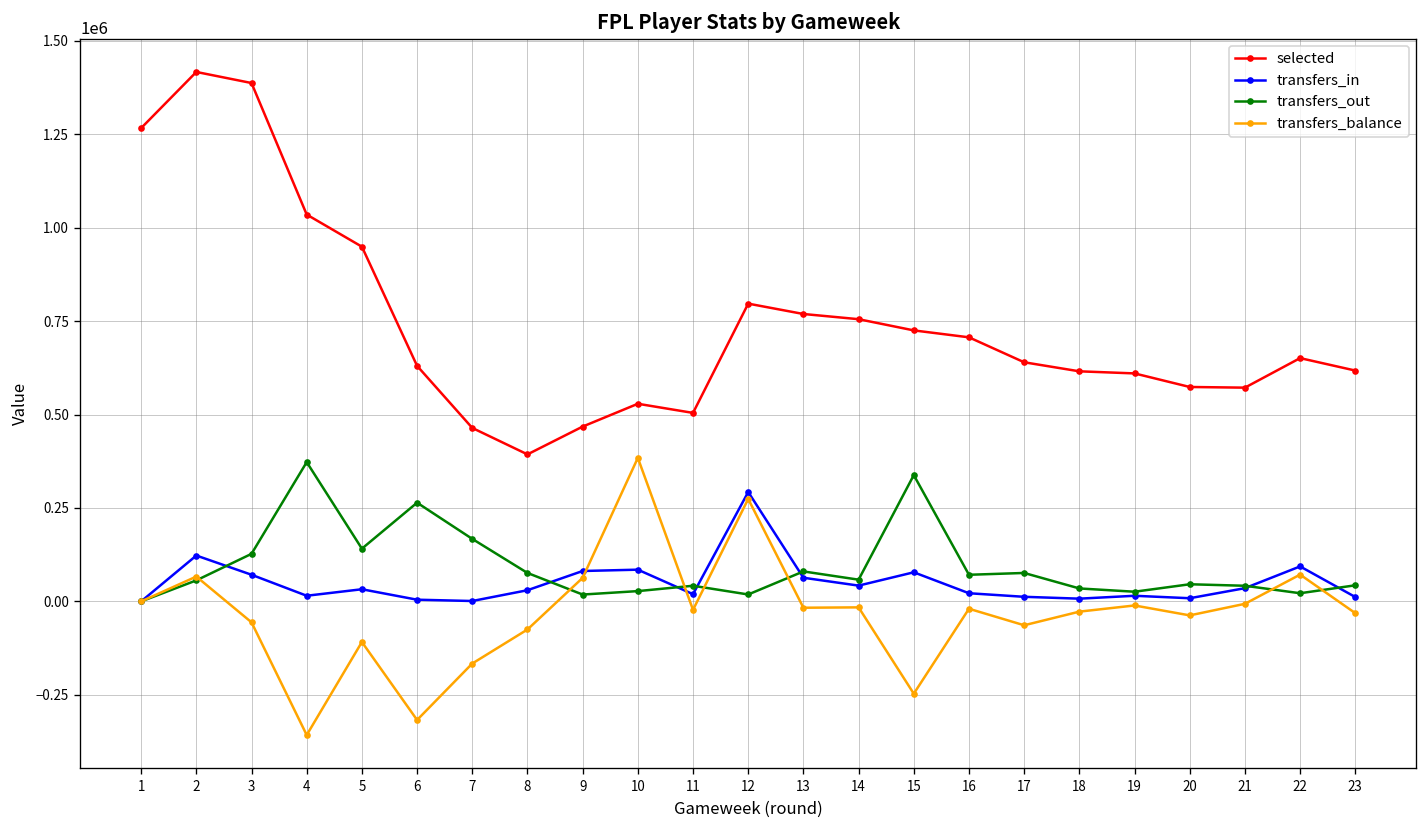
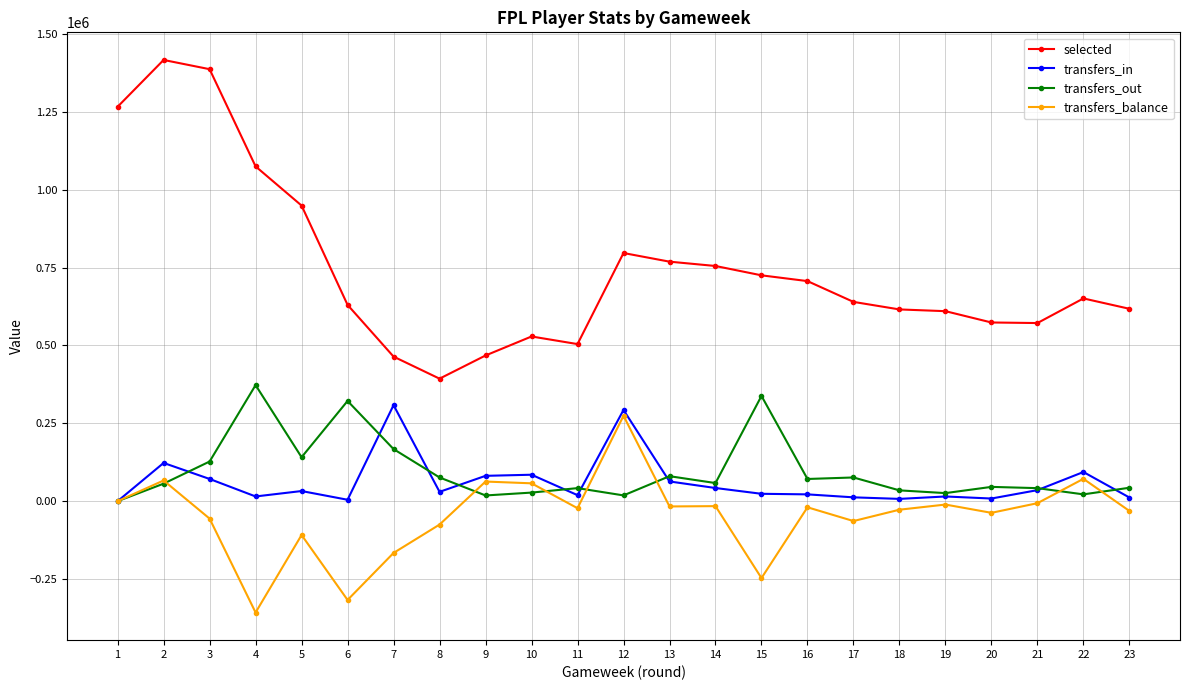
selected, 4: 1030000 -> 1070000
transfers_out, 6: 260000 -> 320000
transfers_in, 7: 0 -> 310000
transfers_balance, 10: 380000 -> 60000
transfers_in, 15: 80000 -> 20000
